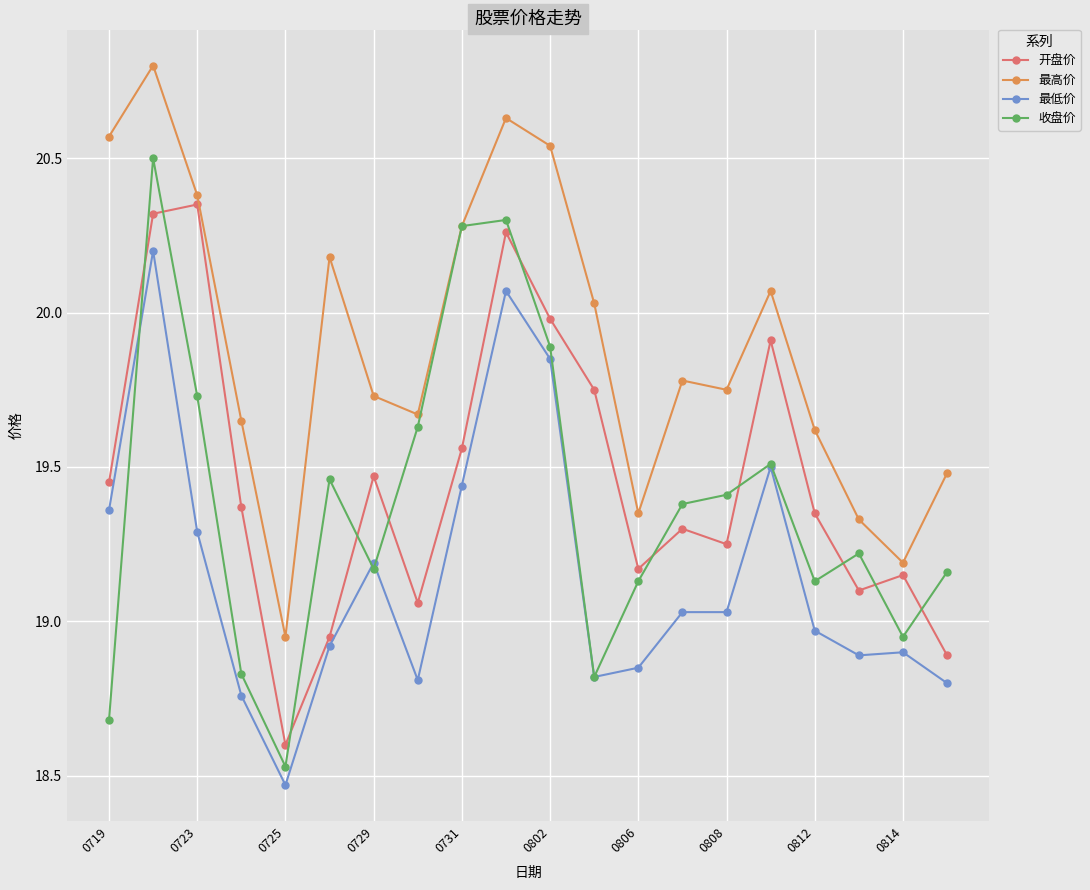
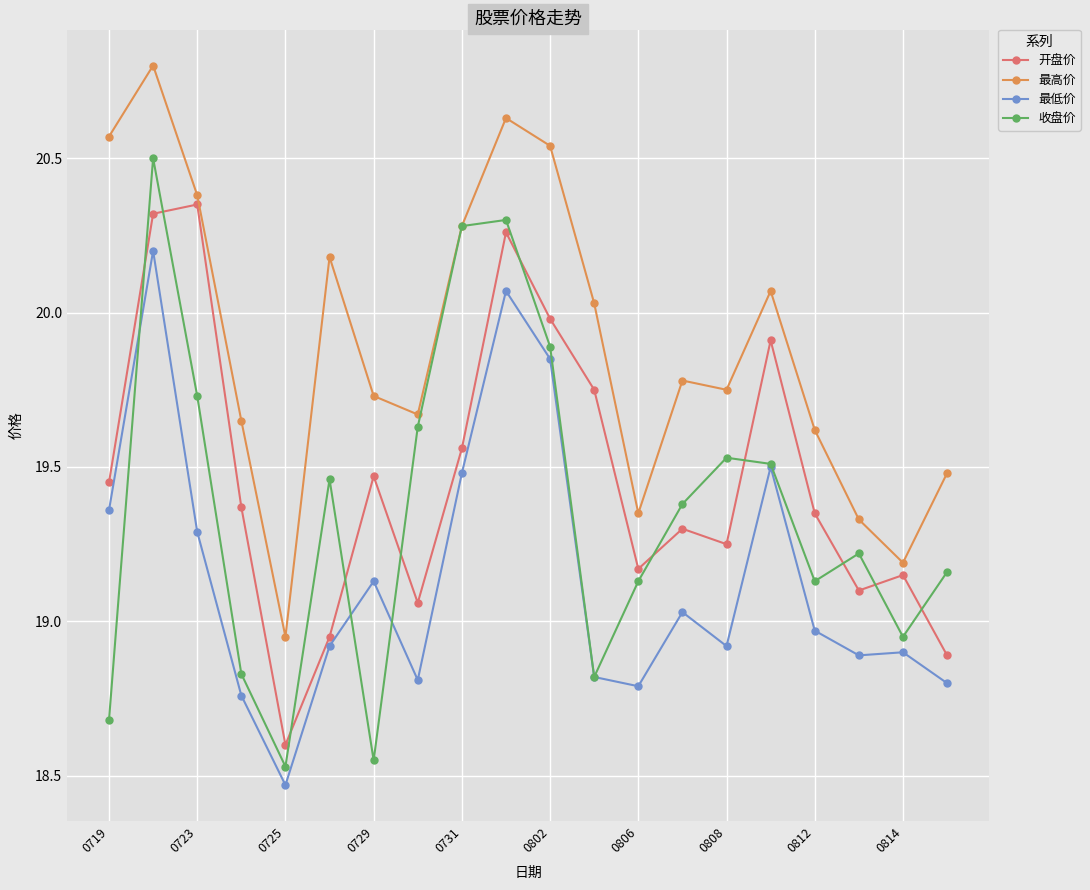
最低价, 0729: 19.19 -> 19.13
收盘价, 0729: 19.17 -> 18.55
最低价, 0731: 19.44 -> 19.48
最低价, 0806: 18.85 -> 18.79
最低价, 0808: 19.03 -> 18.92
收盘价, 0808: 19.41 -> 19.53
